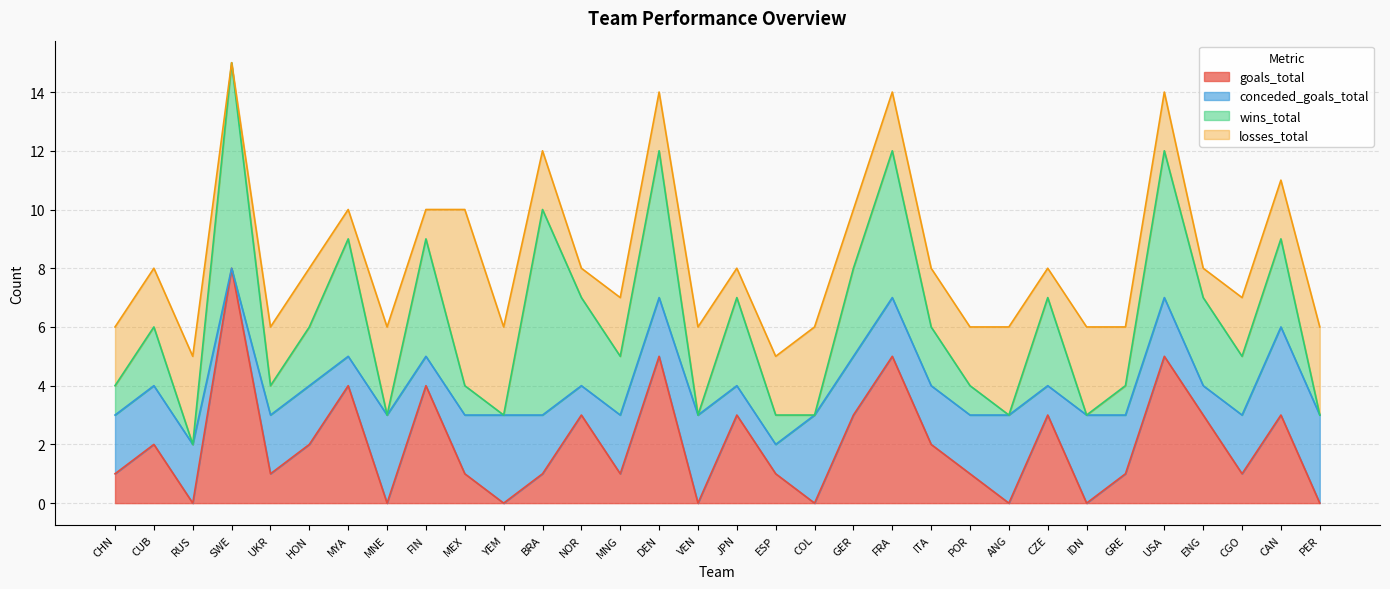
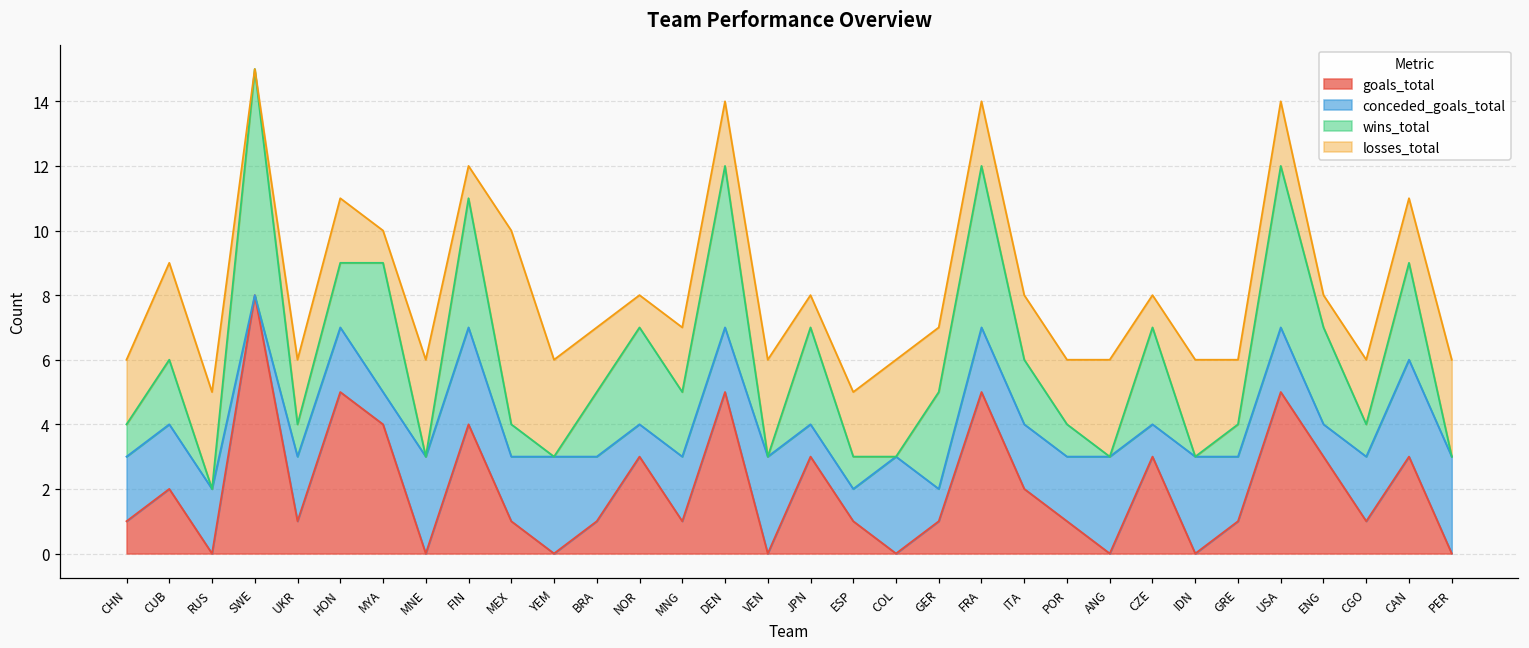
losses_total, CUB: 2 -> 3
goals_total, HON: 2 -> 5
conceded_goals_total, FIN: 1 -> 3
wins_total, BRA: 7 -> 2
goals_total, GER: 3 -> 1
conceded_goals_total, GER: 2 -> 1
wins_total, CGO: 2 -> 1
